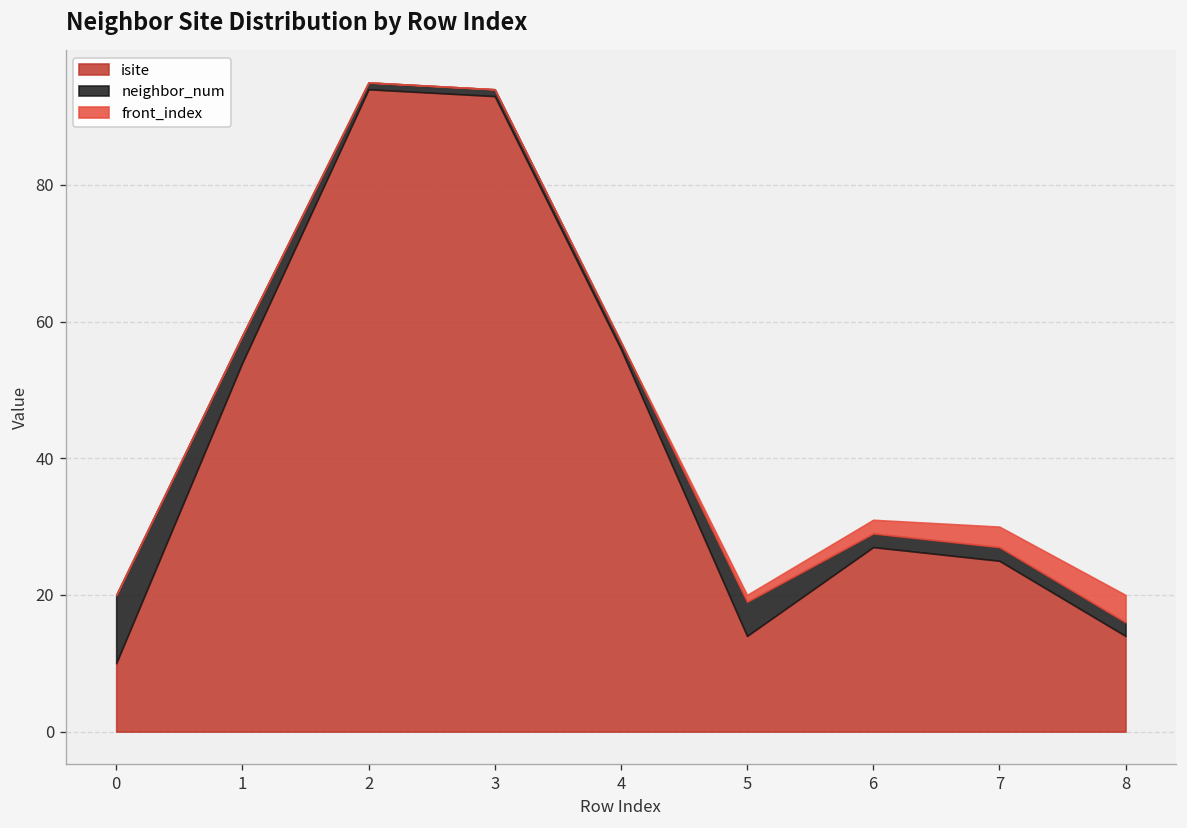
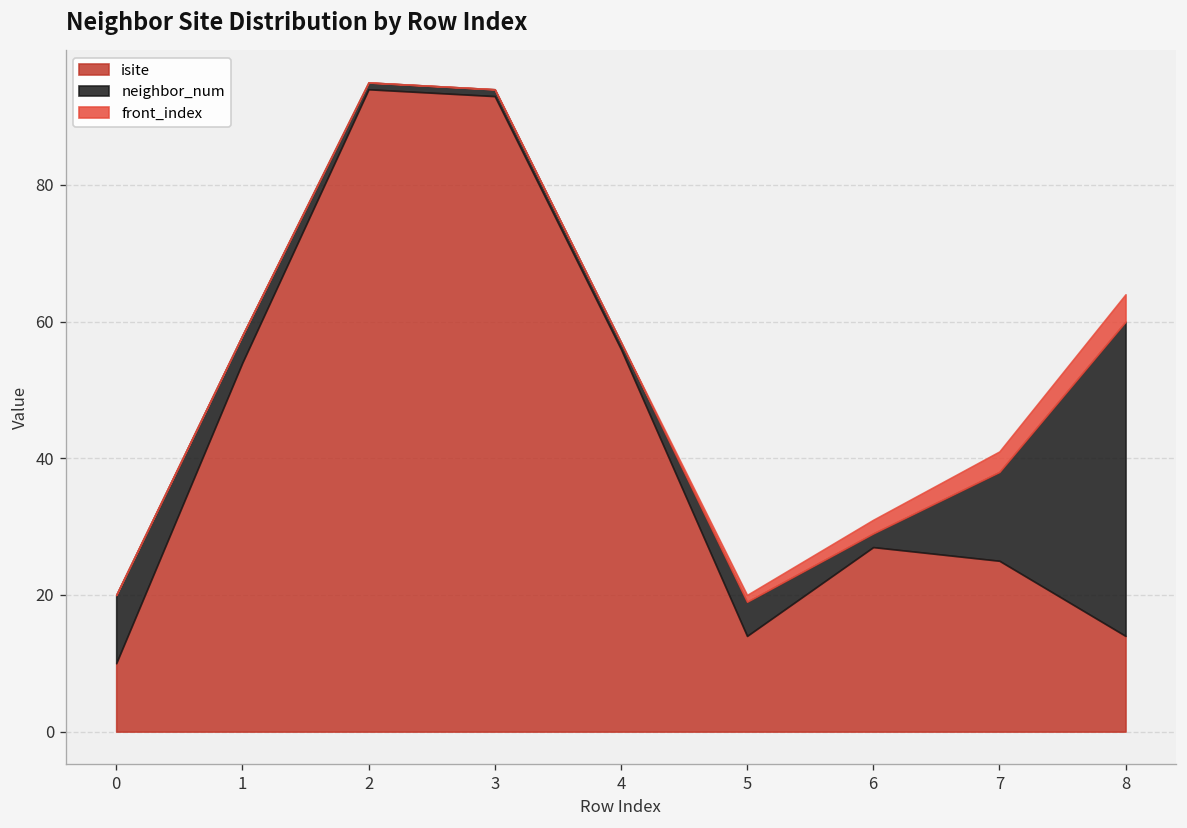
neighbor_num, 7: 2 -> 13
neighbor_num, 8: 2 -> 46
